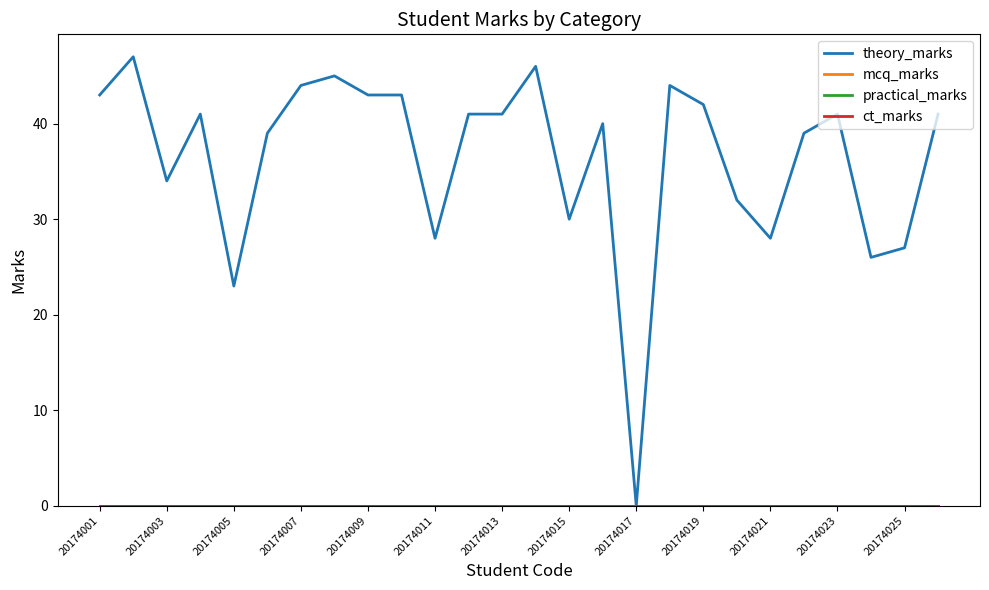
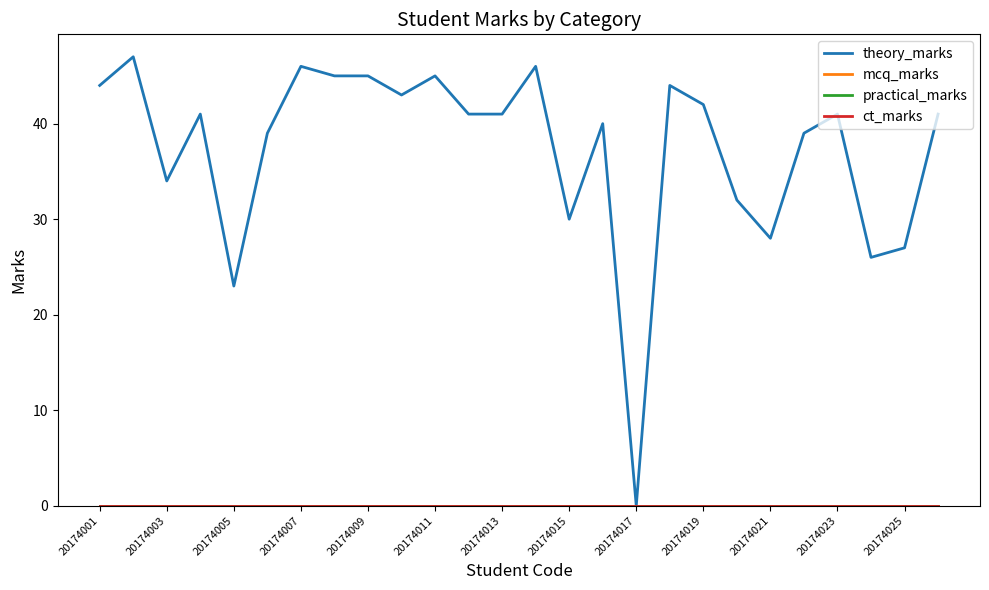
theory_marks, 20174001: 43 -> 44
theory_marks, 20174007: 44 -> 46
theory_marks, 20174009: 43 -> 45
theory_marks, 20174011: 28 -> 45
